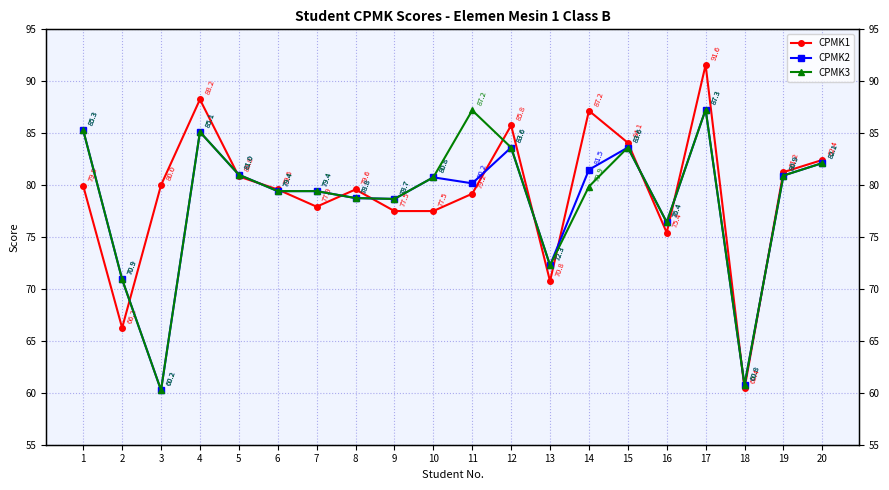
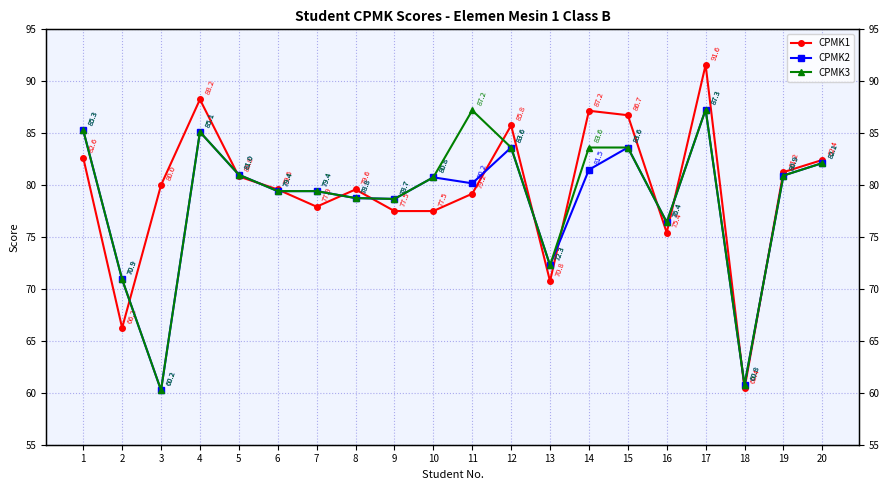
CPMK1, 1: 79.9 -> 82.6
CPMK3, 14: 79.9 -> 83.6
CPMK1, 15: 84.1 -> 86.7
